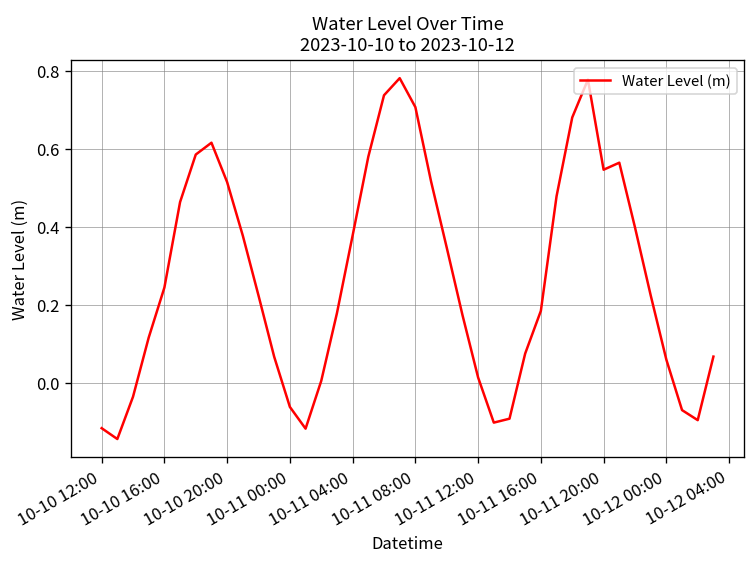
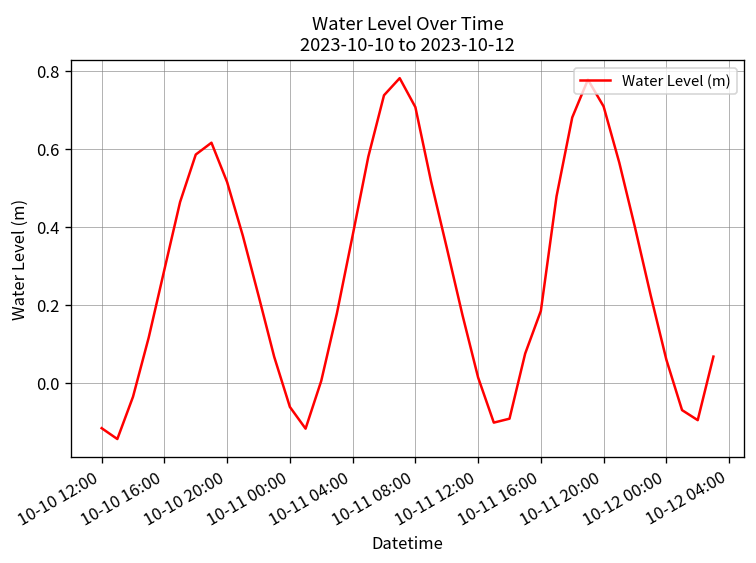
10-10 16:00: 0.24 -> 0.29
10-11 20:00: 0.55 -> 0.71
